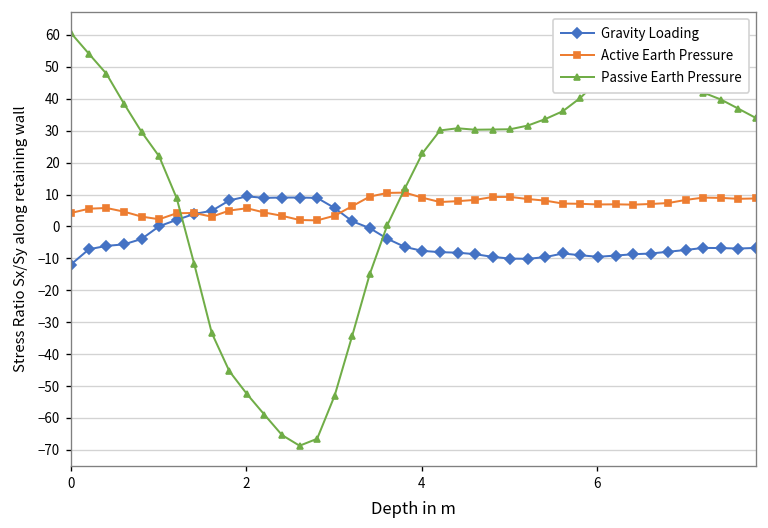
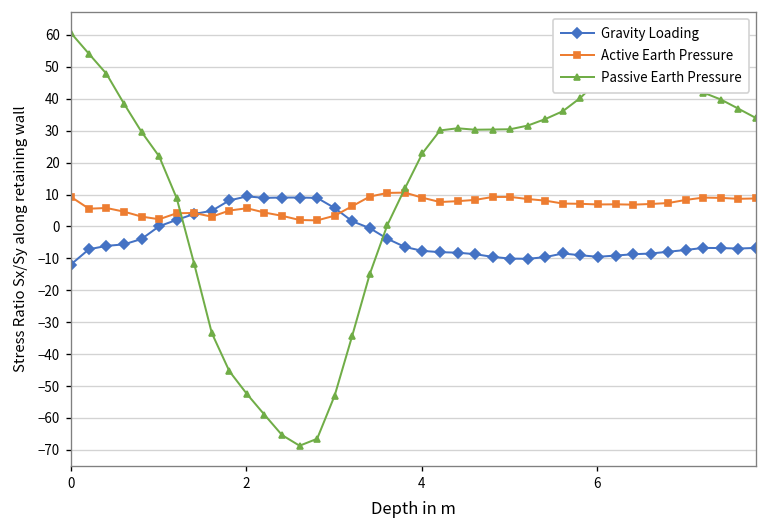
Active Earth Pressure, 0: 4 -> 9
